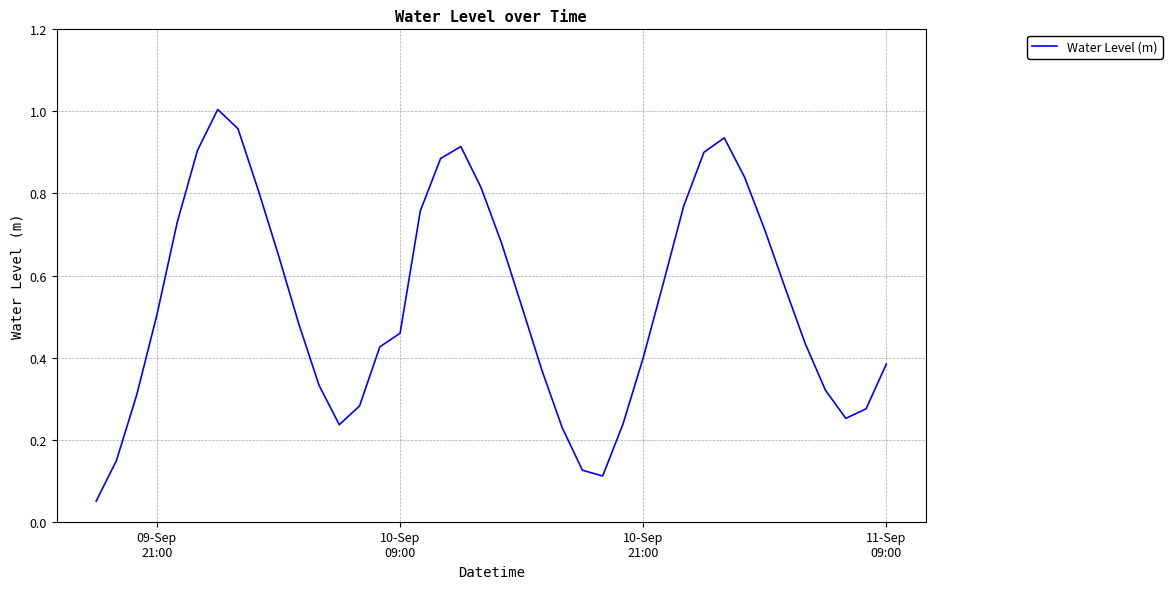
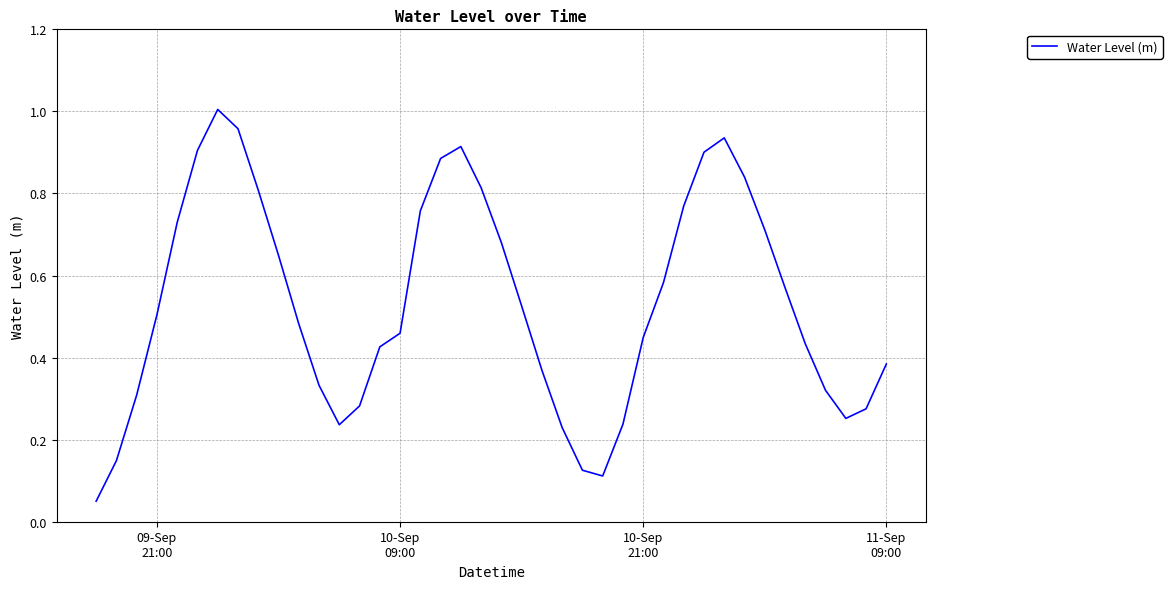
10-Sep 21:00: 0.40 -> 0.45
